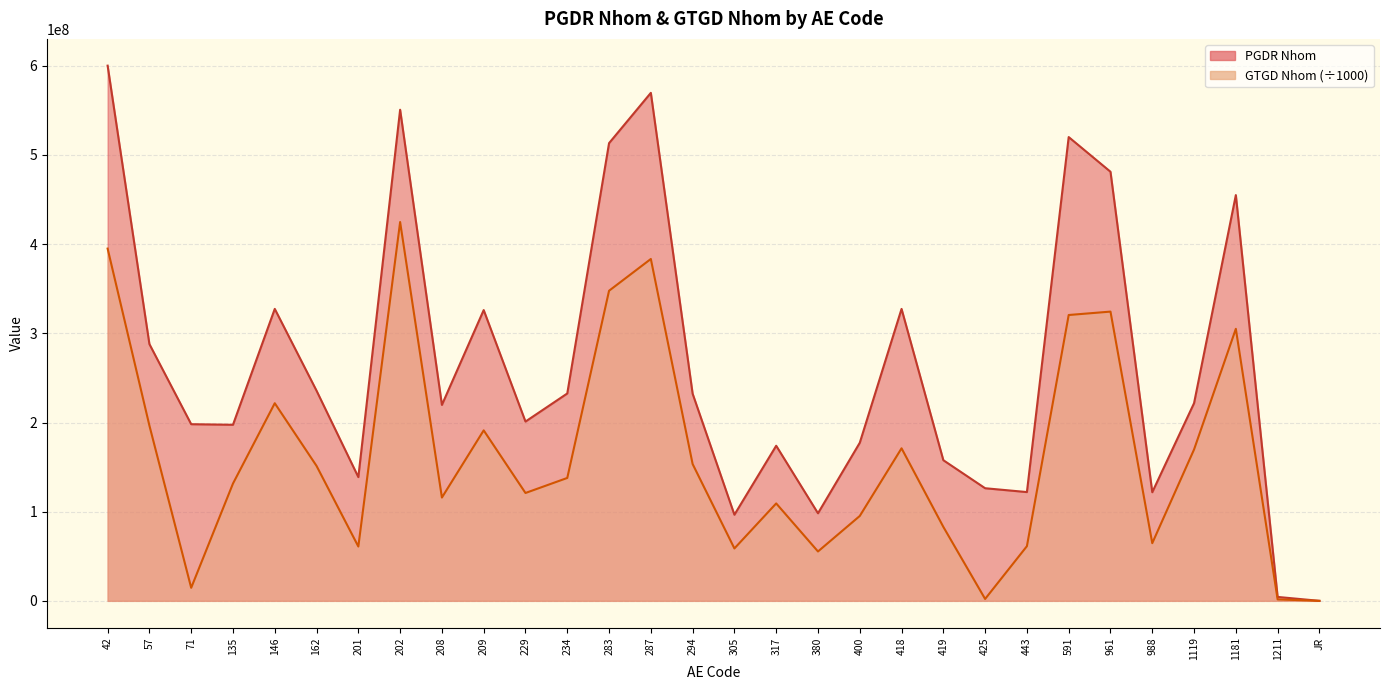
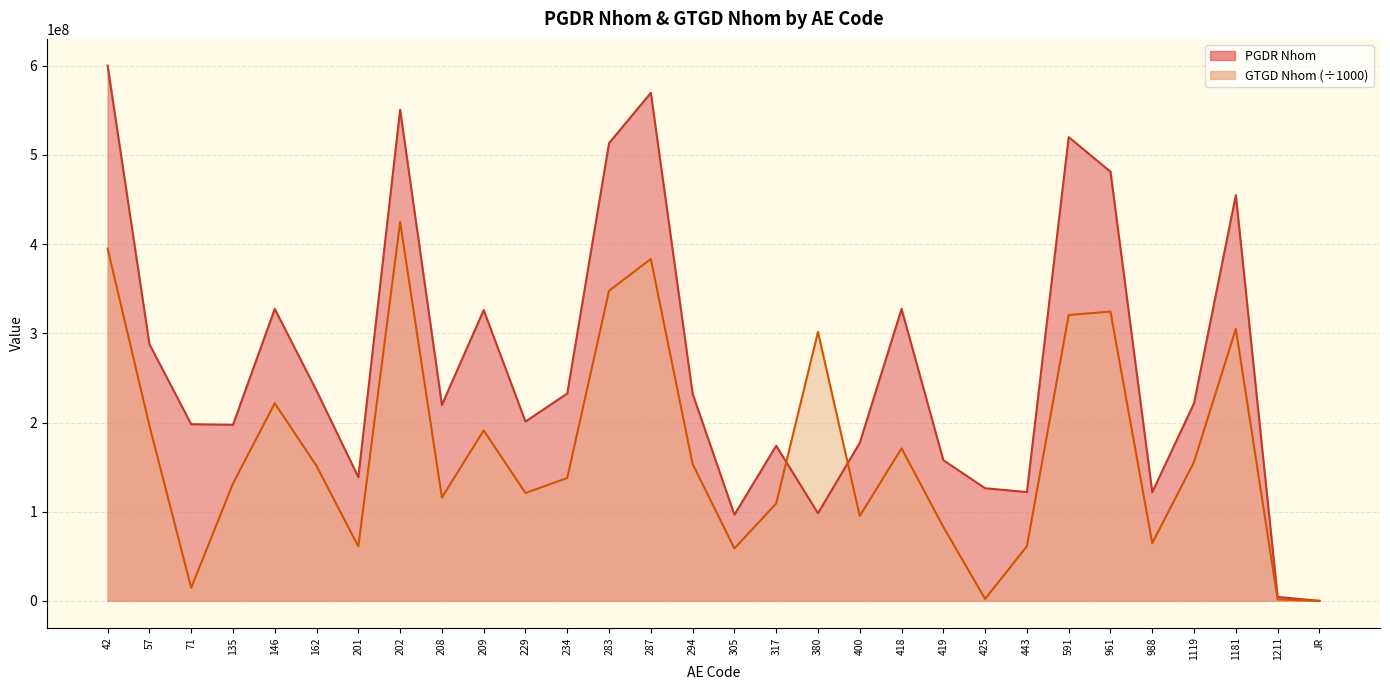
GTGD Nhom (÷1000), 380: 60000000 -> 300000000
GTGD Nhom (÷1000), 1119: 170000000 -> 160000000
